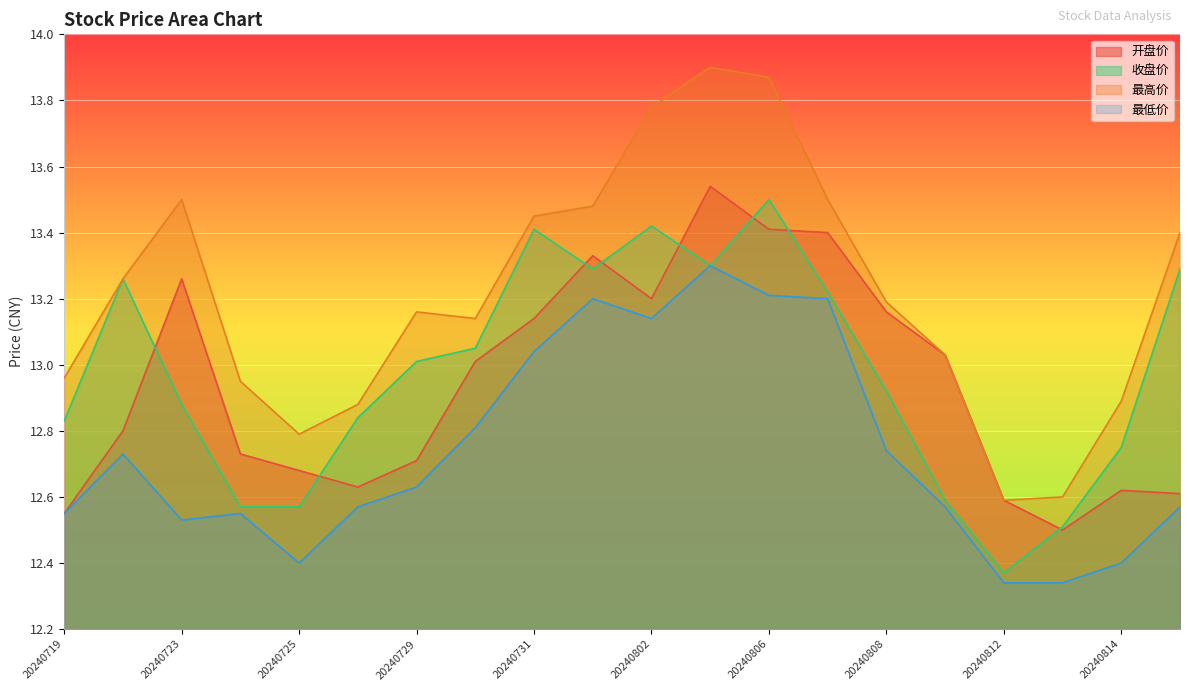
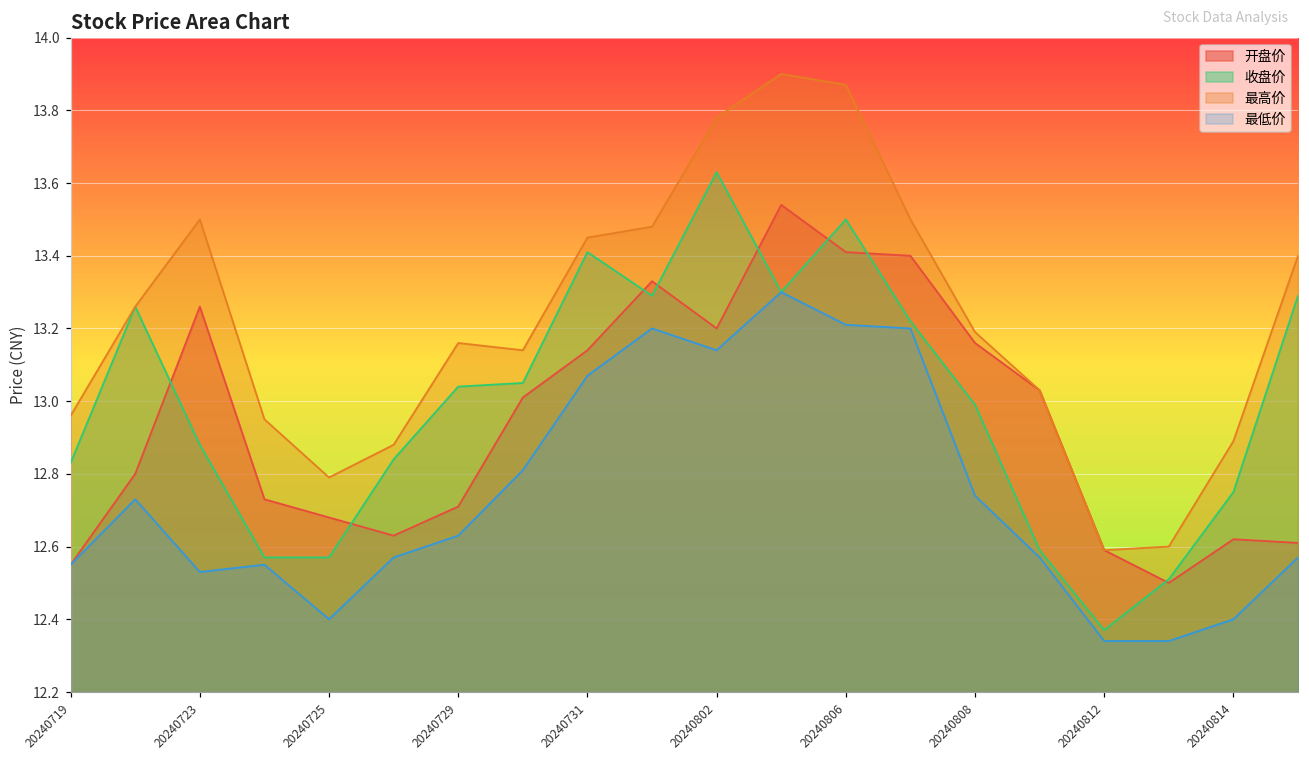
收盘价, 20240729: 13.01 -> 13.04
最低价, 20240731: 13.04 -> 13.07
收盘价, 20240802: 13.42 -> 13.63
收盘价, 20240808: 12.92 -> 12.99
